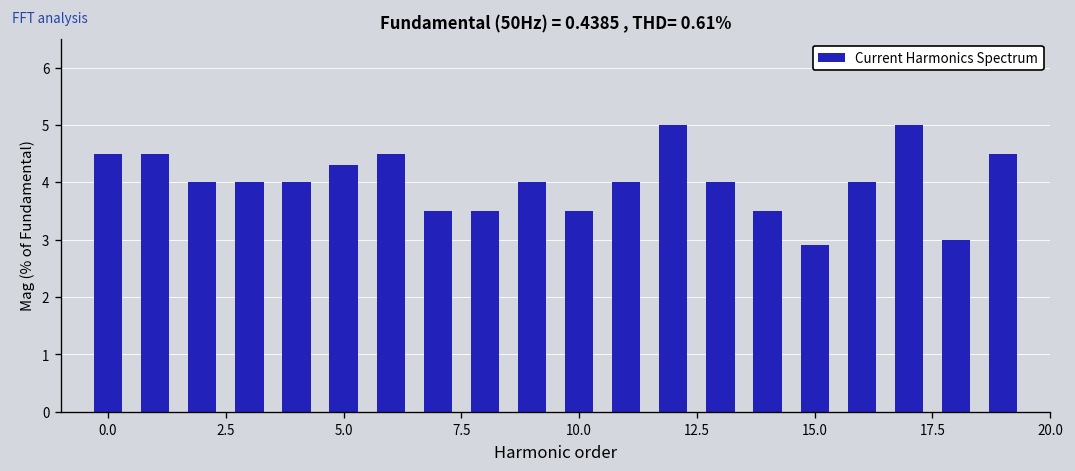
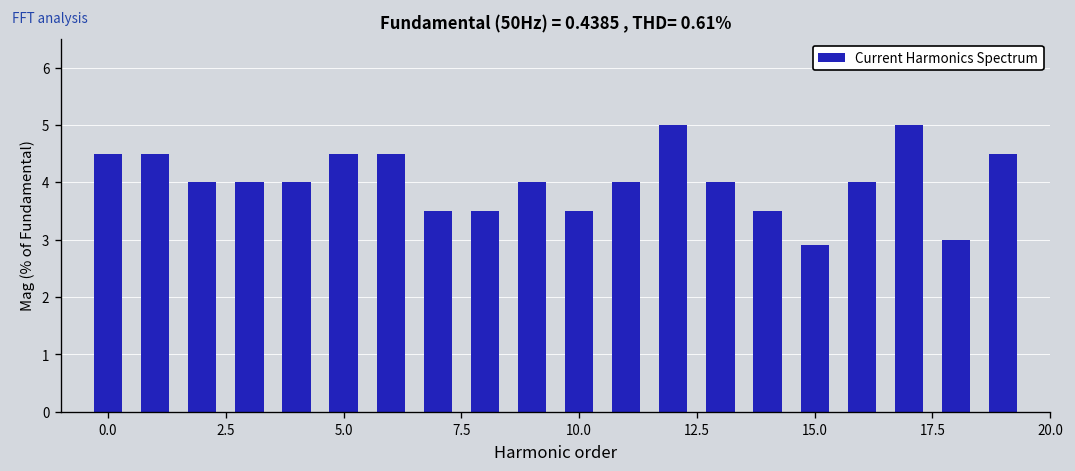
5.0: 4.3 -> 4.5
